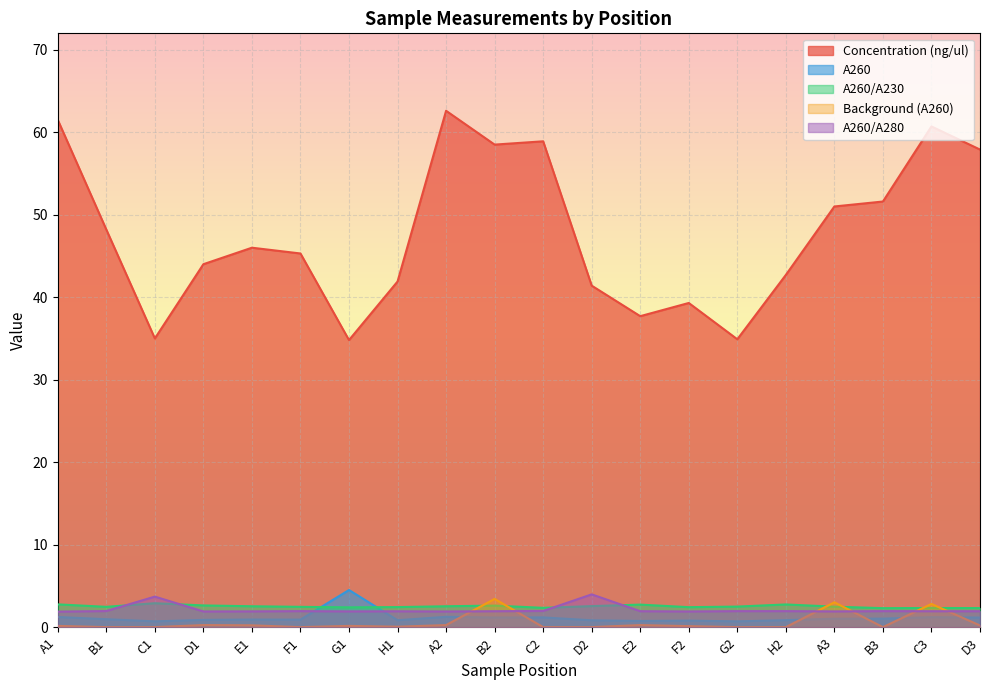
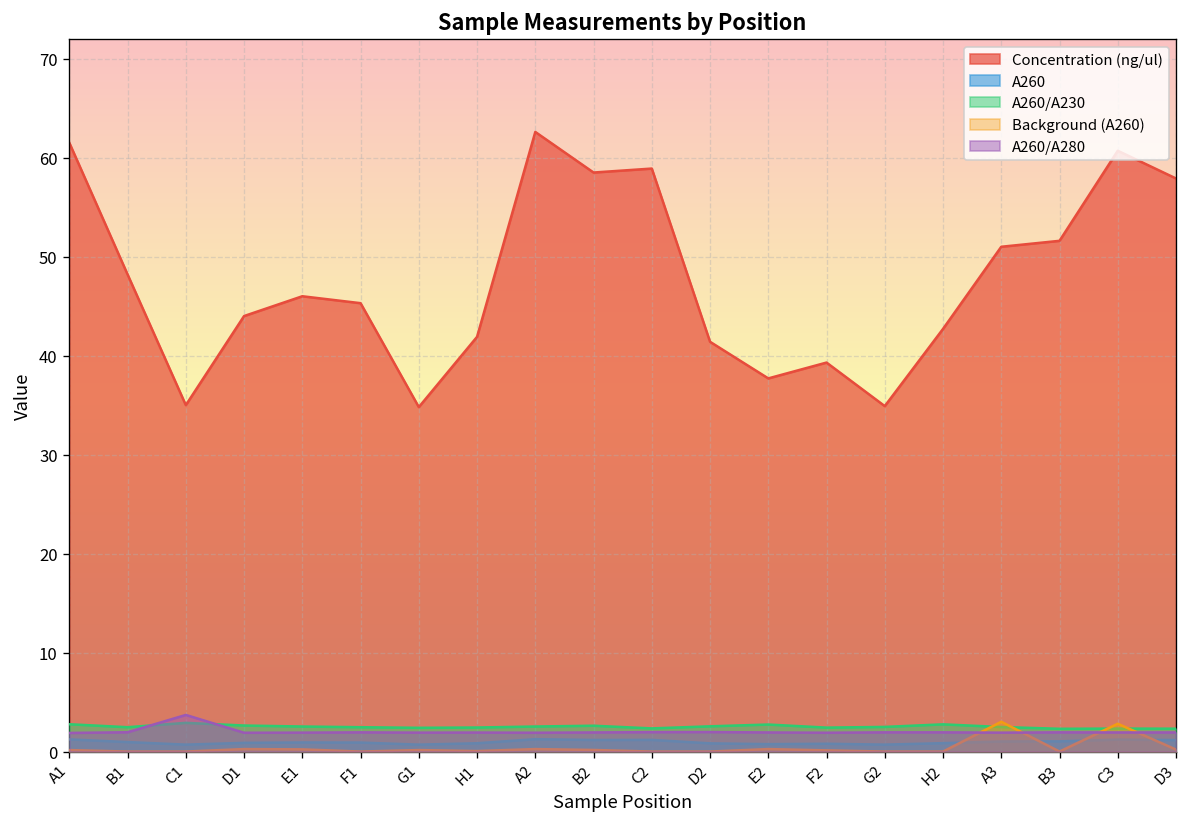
A260, G1: 5 -> 1
Background (A260), B2: 3 -> 0
A260/A280, D2: 4 -> 2
